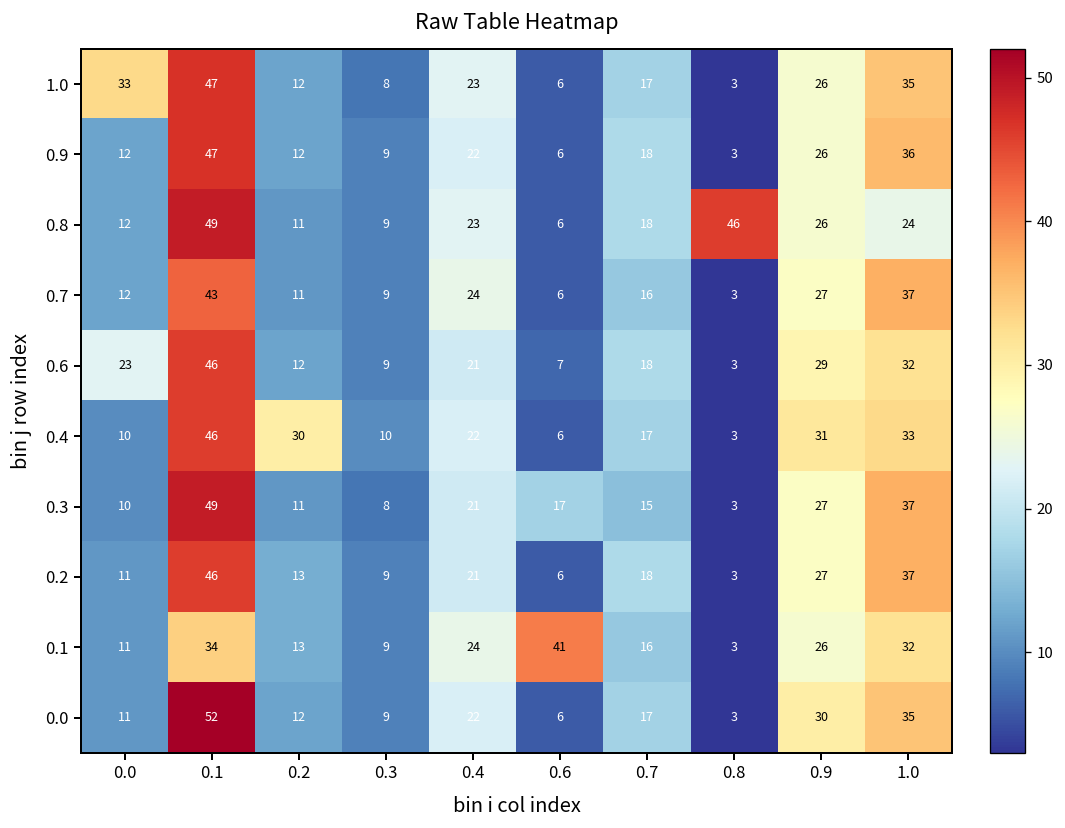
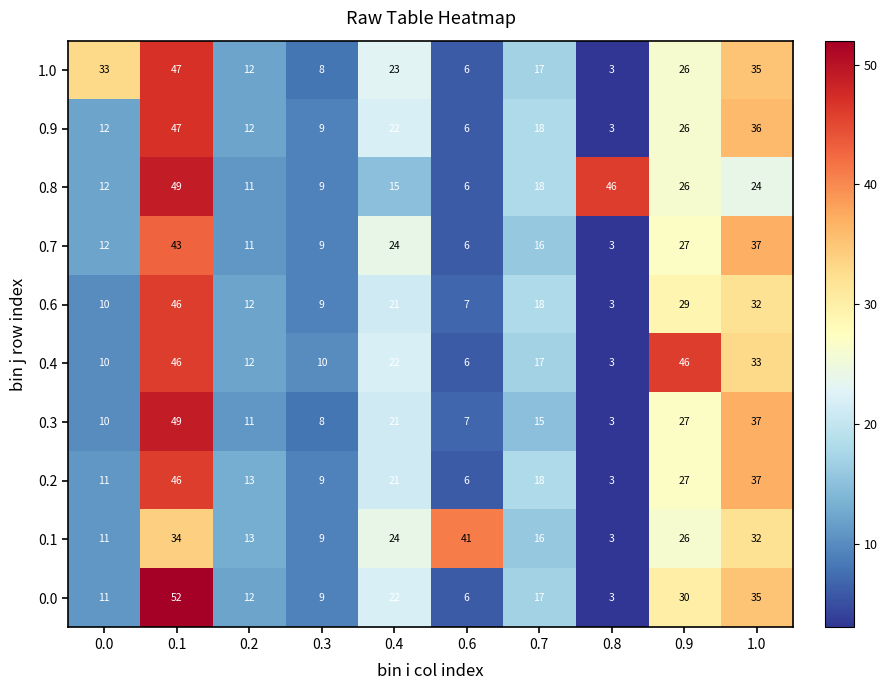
0.8, 0.4: 23 -> 15
0.6, 0.0: 23 -> 10
0.4, 0.2: 30 -> 12
0.4, 0.9: 31 -> 46
0.3, 0.6: 17 -> 7
